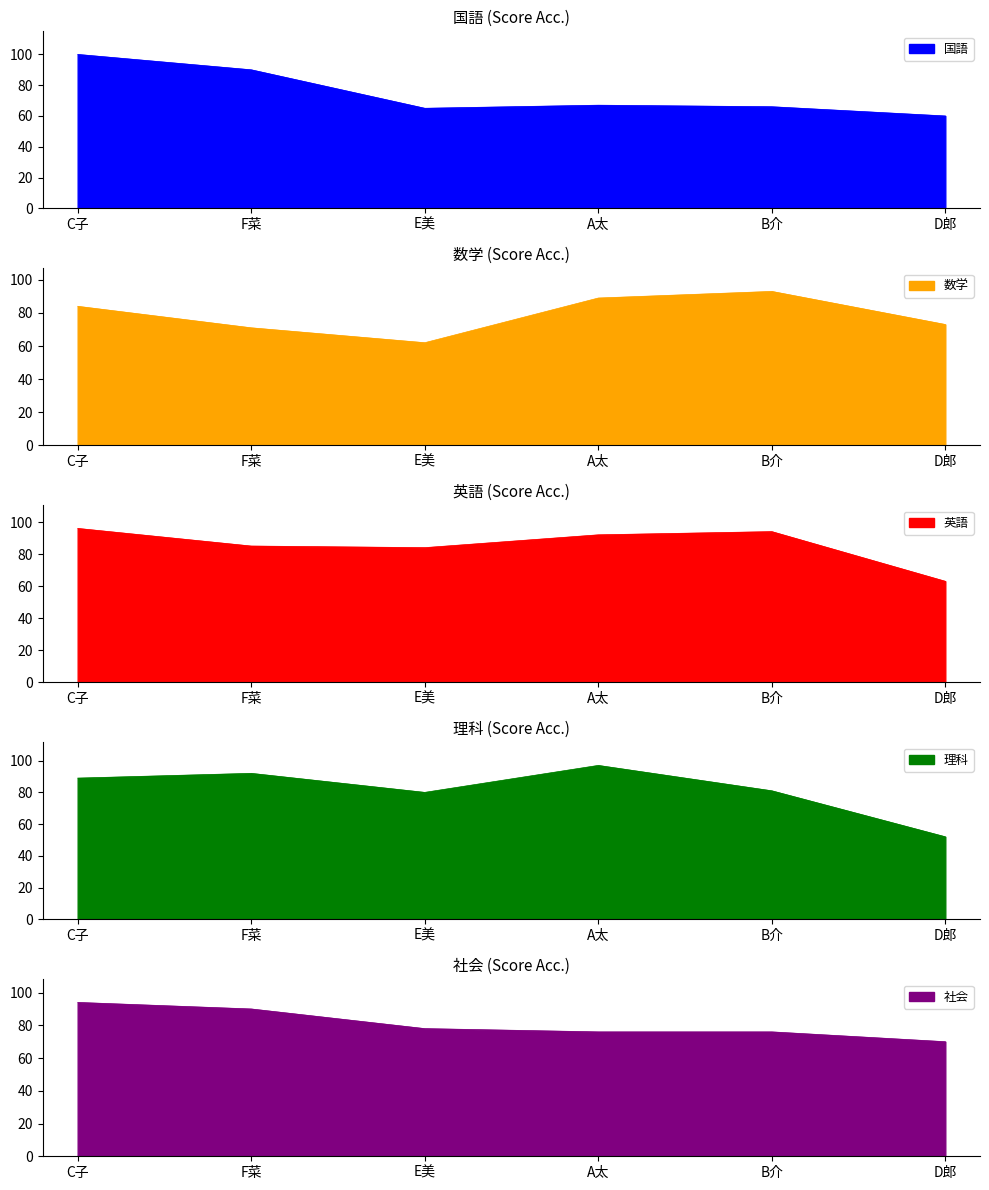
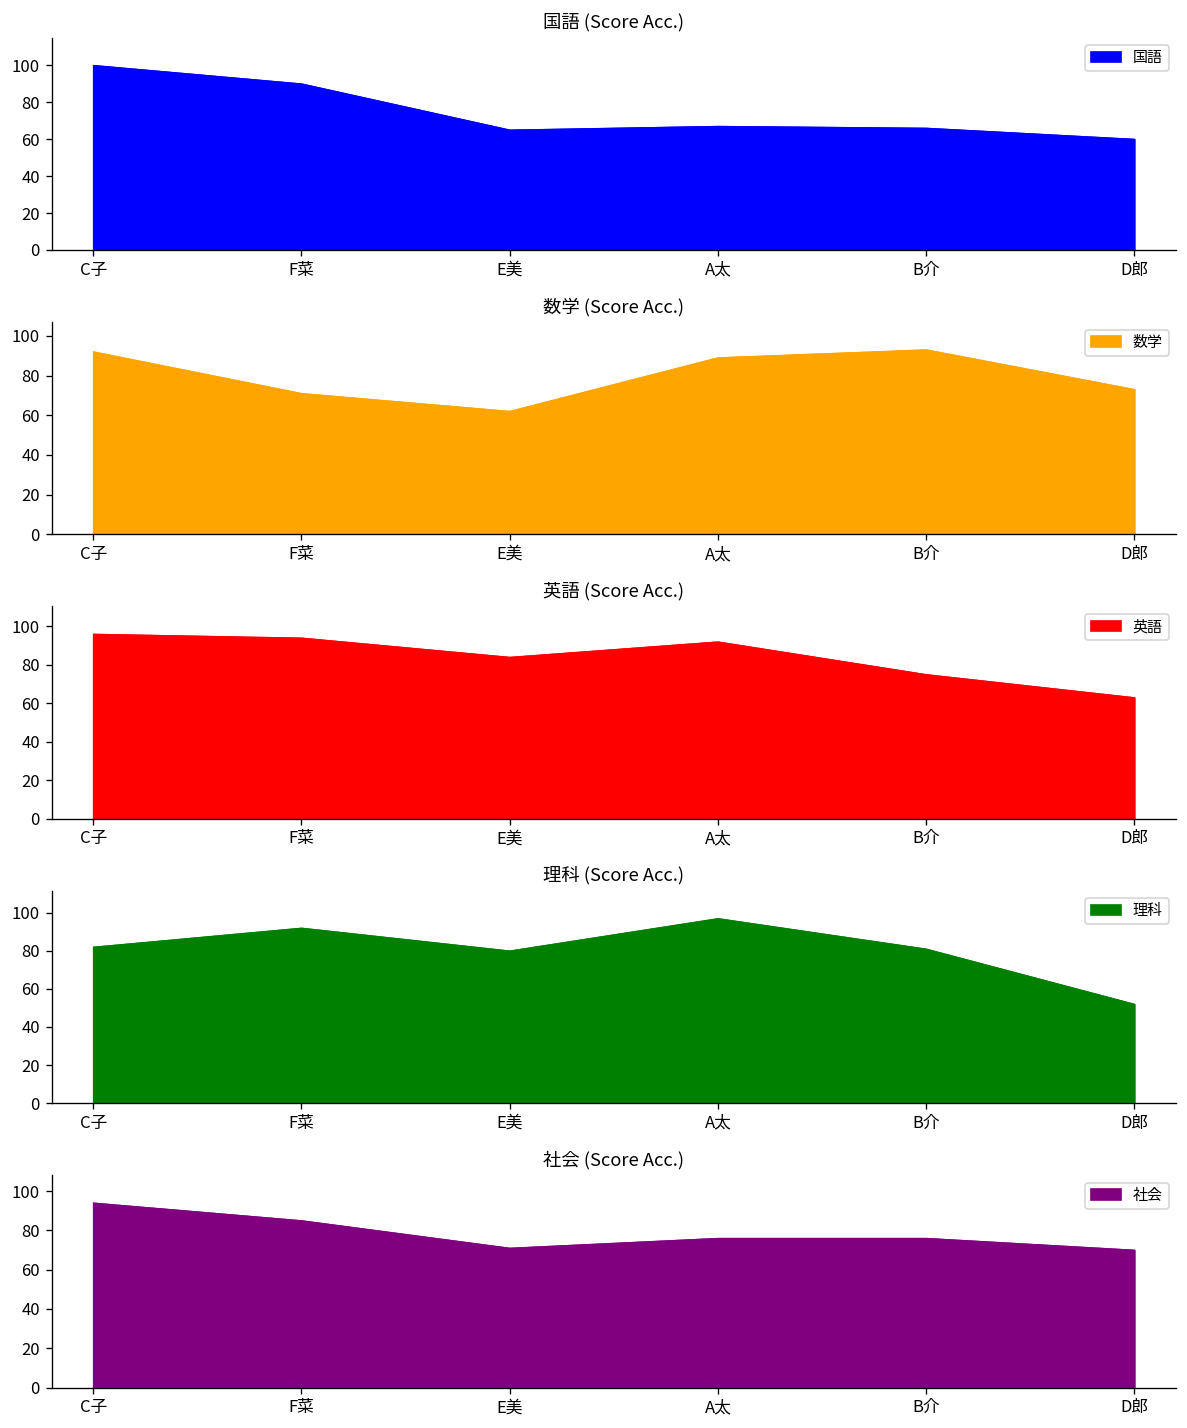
数学 (Score Acc.), C子: 84 -> 92
英語 (Score Acc.), F菜: 85 -> 94
英語 (Score Acc.), B介: 94 -> 75
理科 (Score Acc.), C子: 89 -> 82
社会 (Score Acc.), F菜: 90 -> 85
社会 (Score Acc.), E美: 78 -> 71
